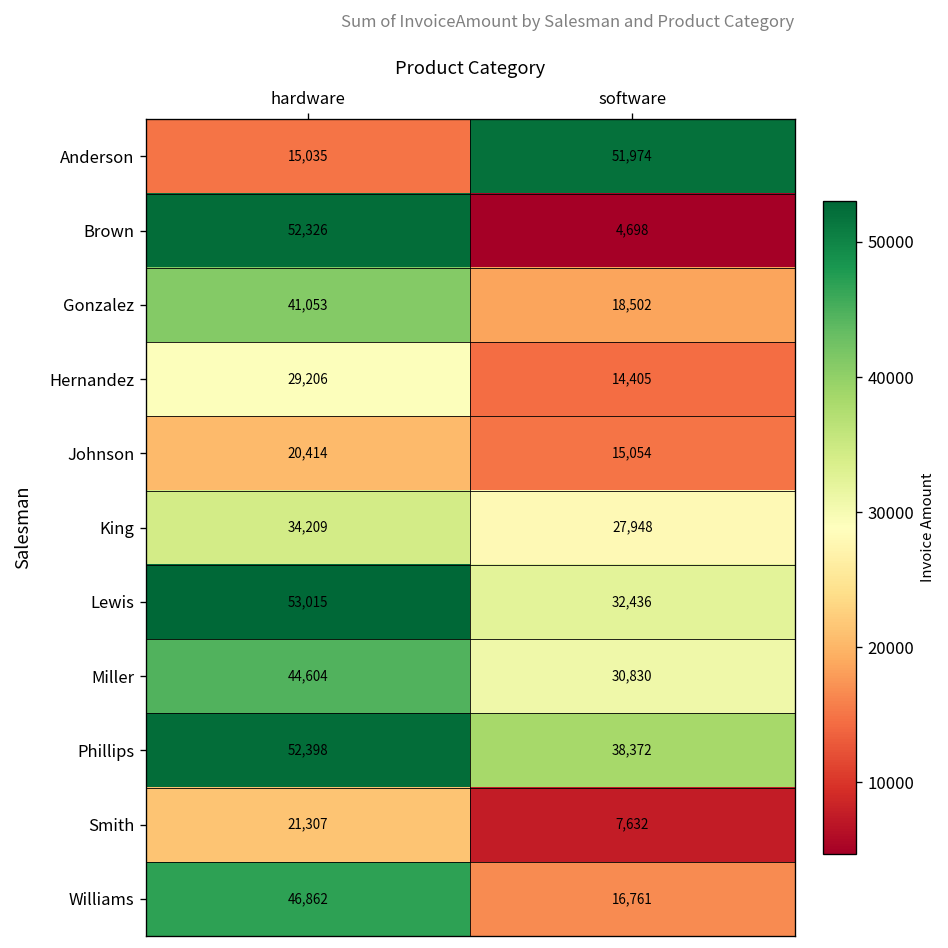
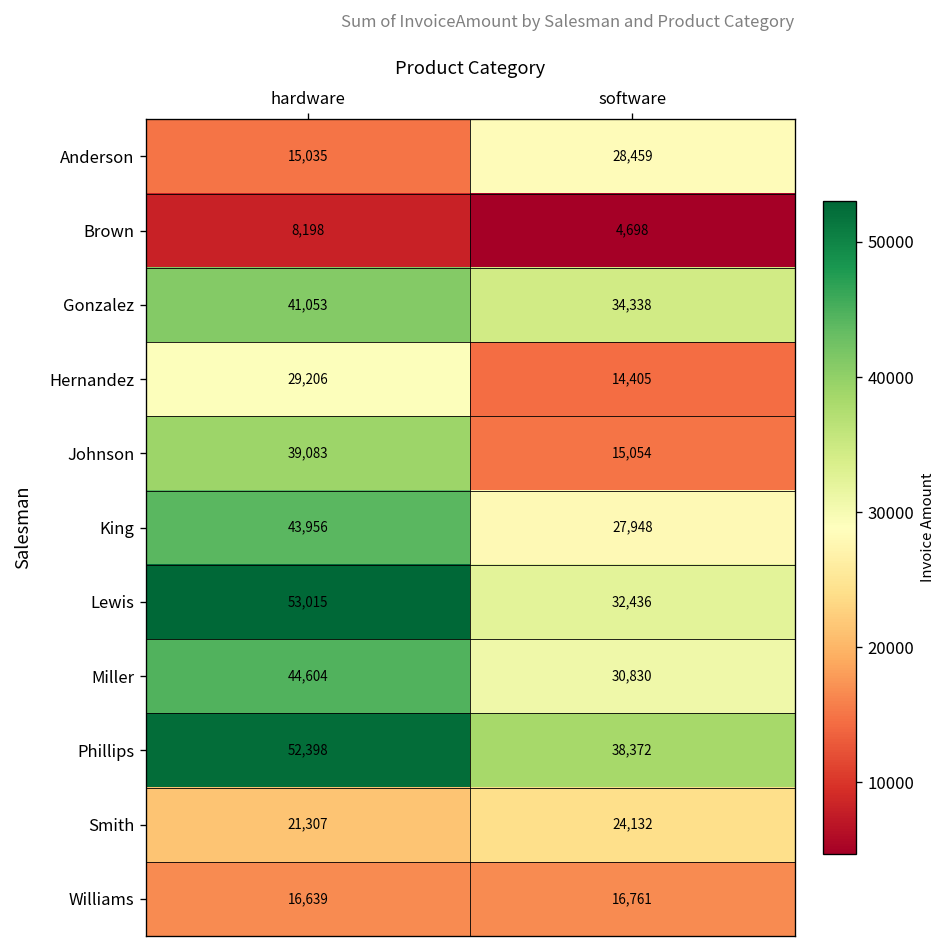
Anderson, software: 51,974 -> 28,459
Brown, hardware: 52,326 -> 8,198
Gonzalez, software: 18,502 -> 34,338
Johnson, hardware: 20,414 -> 39,083
King, hardware: 34,209 -> 43,956
Smith, software: 7,632 -> 24,132
Williams, hardware: 46,862 -> 16,639
